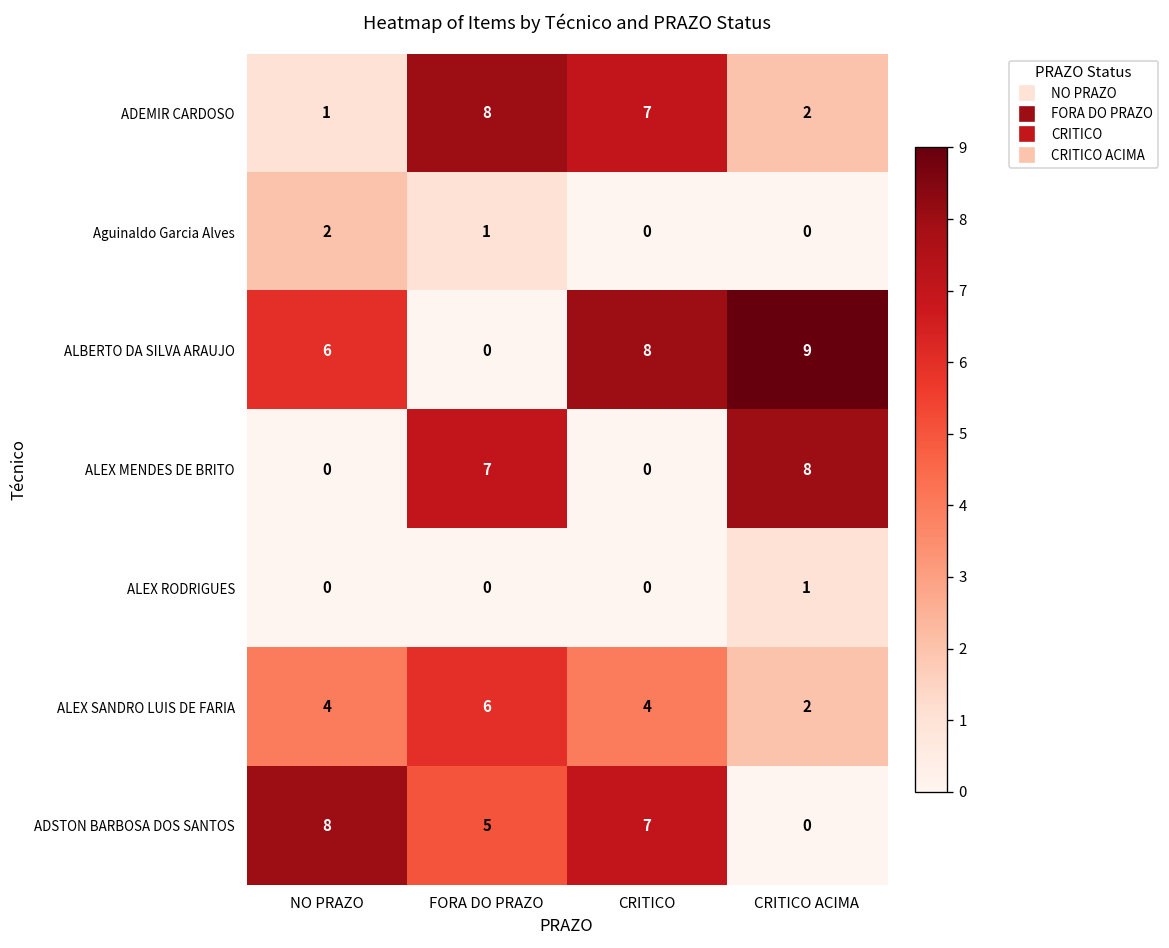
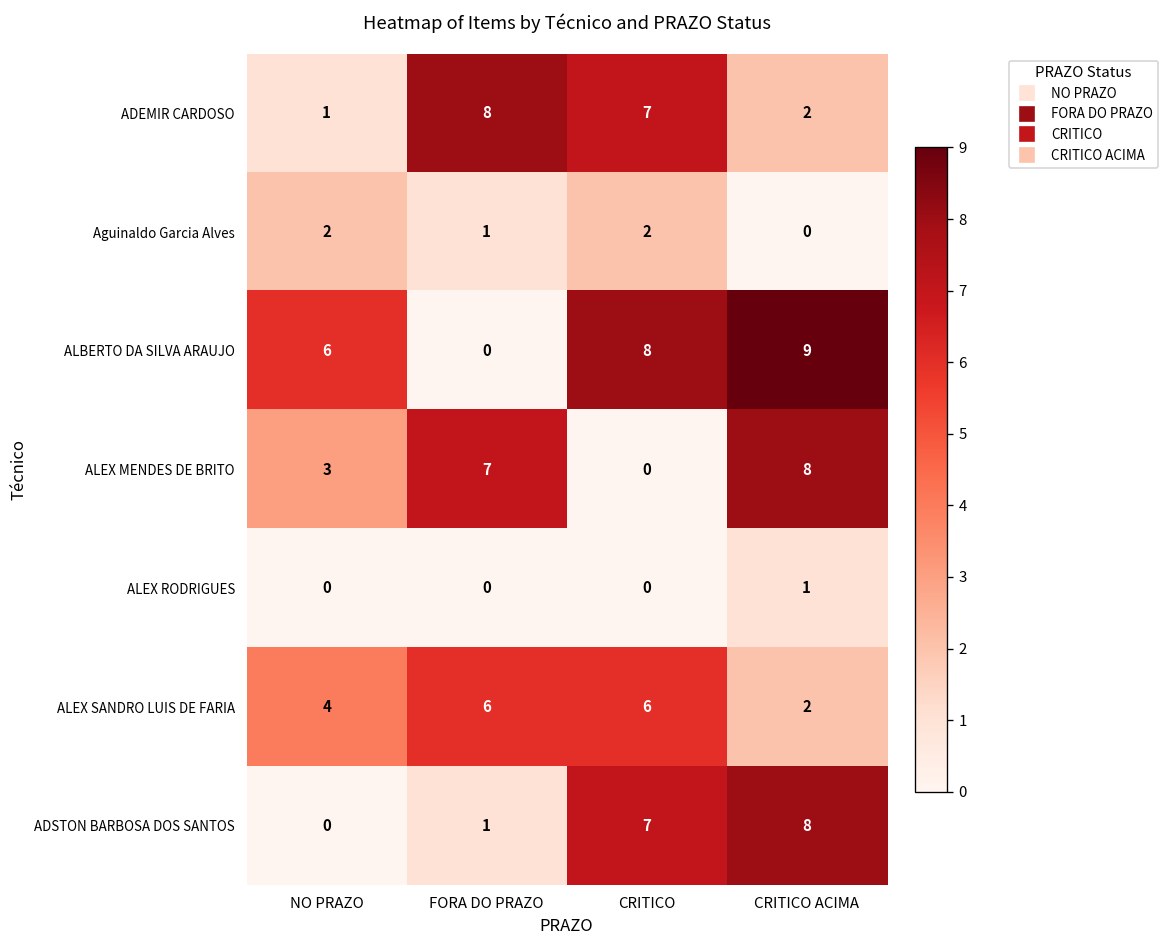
Aguinaldo Garcia Alves, CRITICO: 0 -> 2
ALEX MENDES DE BRITO, NO PRAZO: 0 -> 3
ALEX SANDRO LUIS DE FARIA, CRITICO: 4 -> 6
ADSTON BARBOSA DOS SANTOS, NO PRAZO: 8 -> 0
ADSTON BARBOSA DOS SANTOS, FORA DO PRAZO: 5 -> 1
ADSTON BARBOSA DOS SANTOS, CRITICO ACIMA: 0 -> 8
